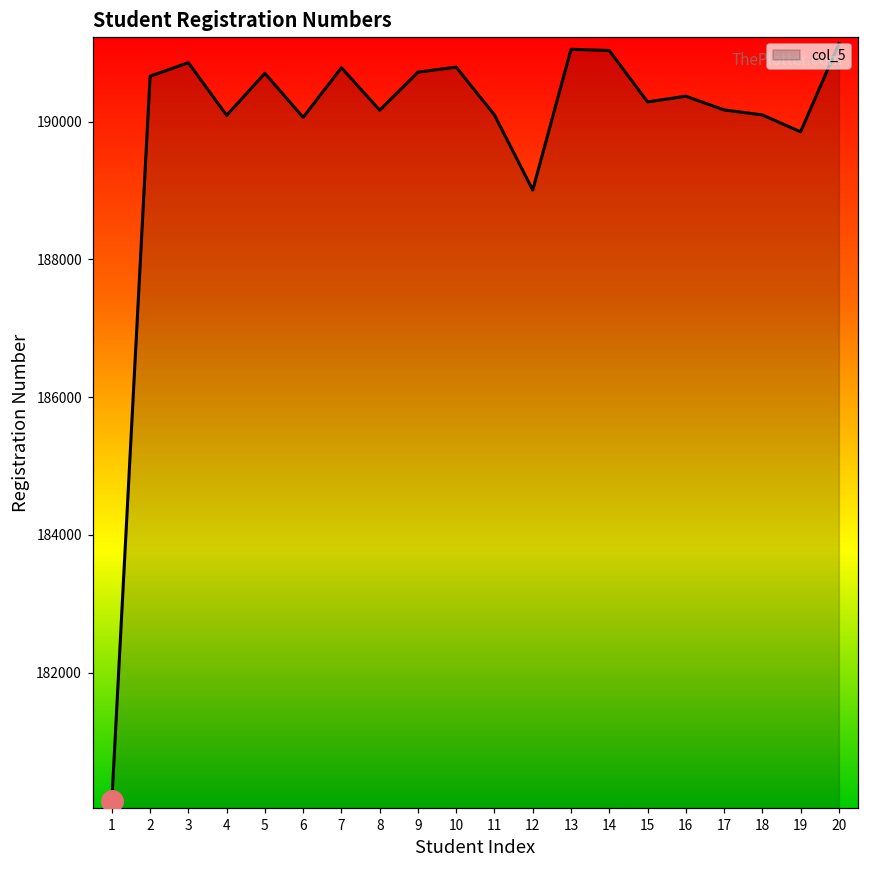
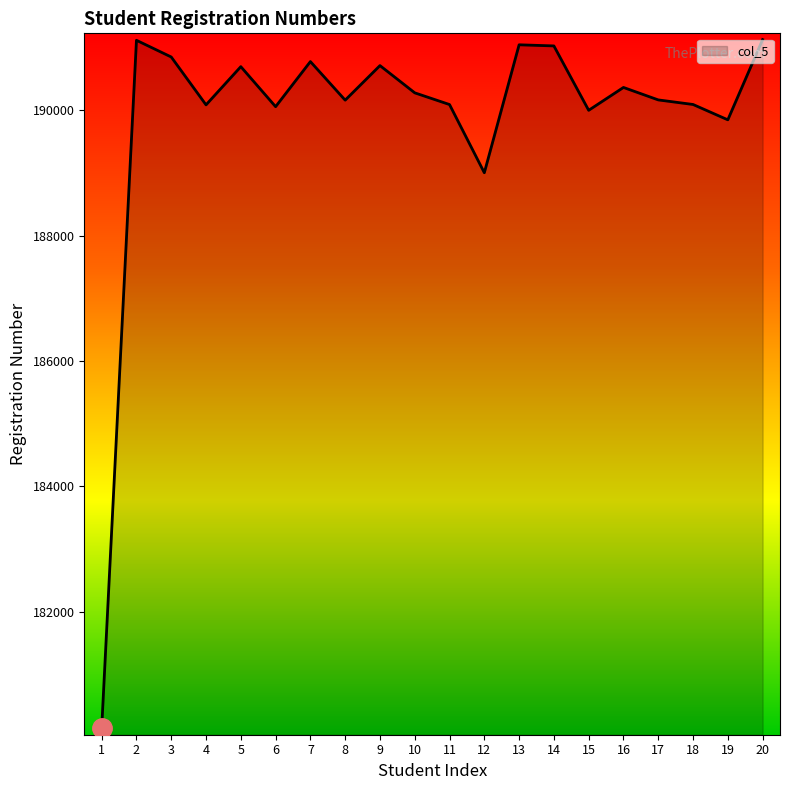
col_5, 2: 190700 -> 191100
col_5, 10: 190800 -> 190300
col_5, 15: 190300 -> 190000
